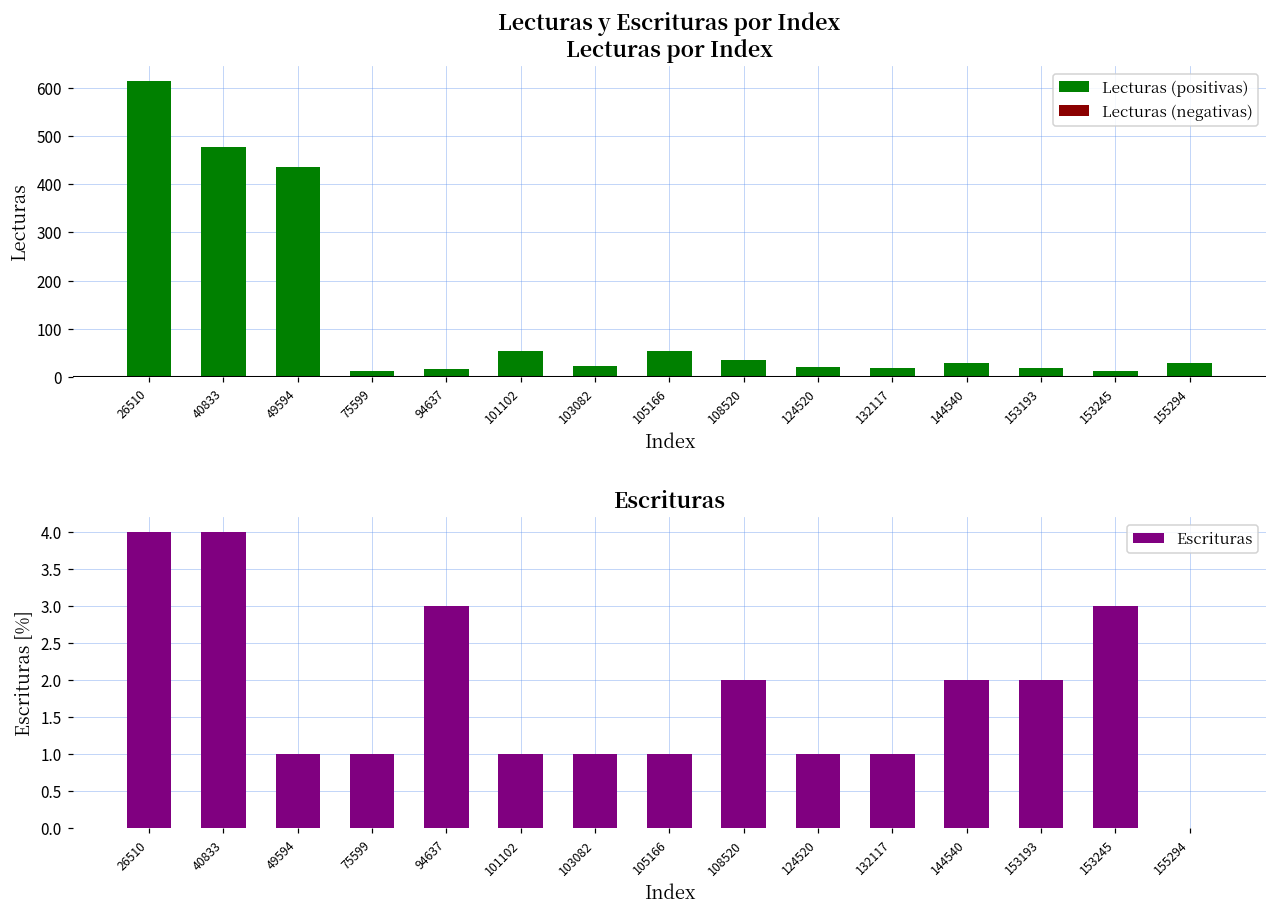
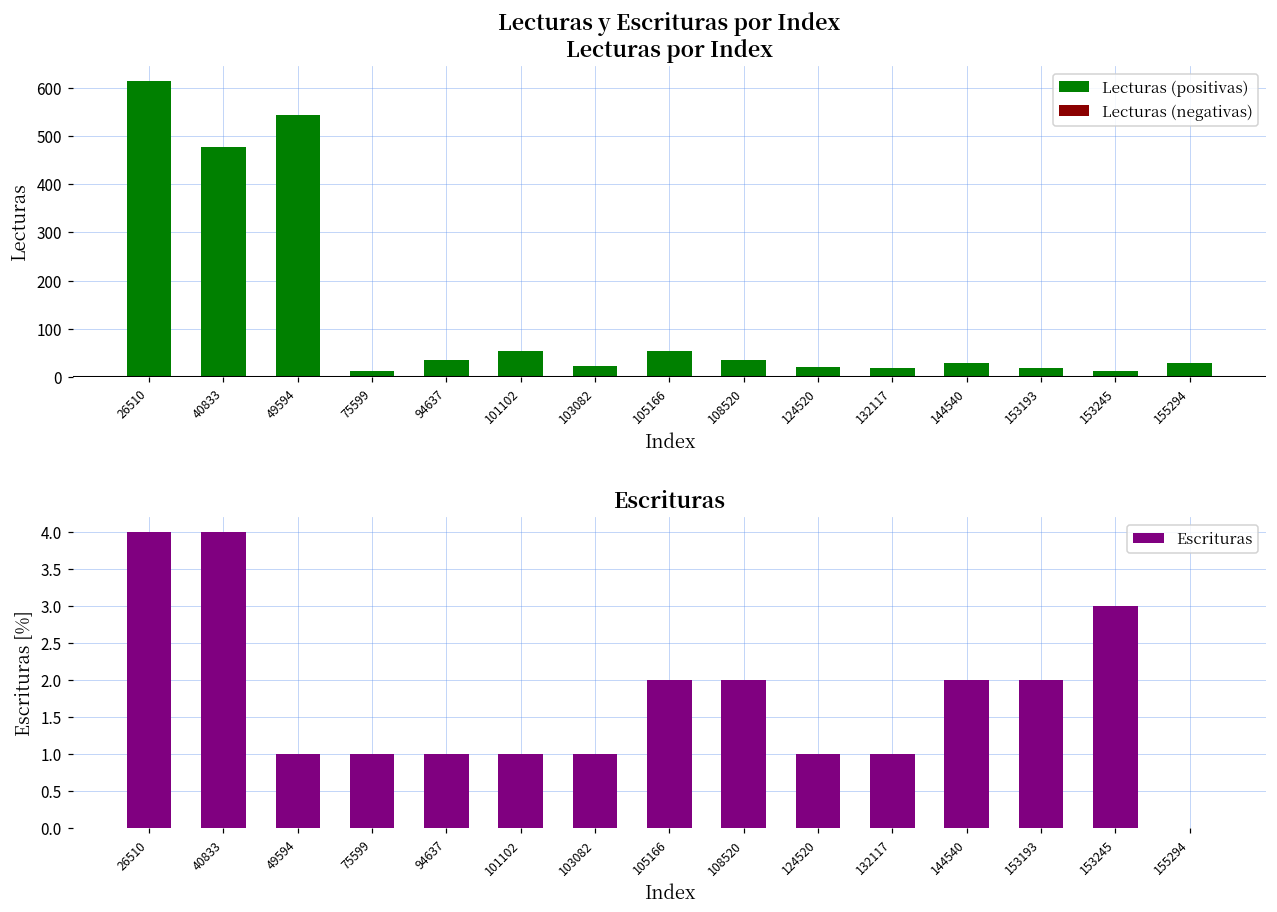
Lecturas y Escrituras por Index Lecturas por Index, Lecturas (positivas), 49594: 440 -> 540
Lecturas y Escrituras por Index Lecturas por Index, Lecturas (positivas), 94637: 20 -> 40
Escrituras, 94637: 3 -> 1
Escrituras, 105166: 1 -> 2
